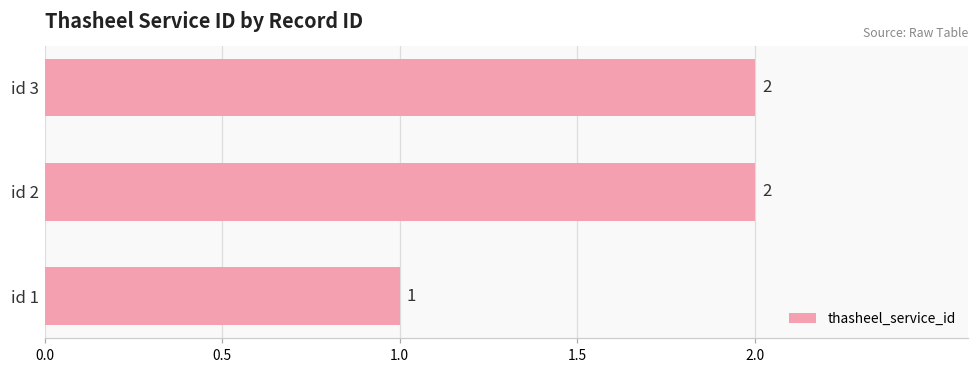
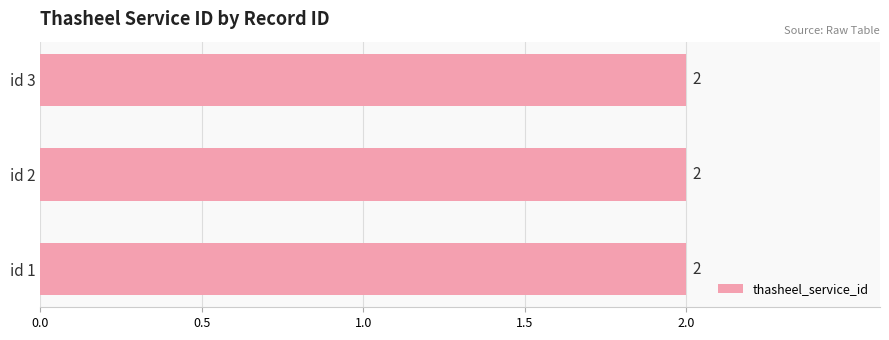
id 1: 1 -> 2
